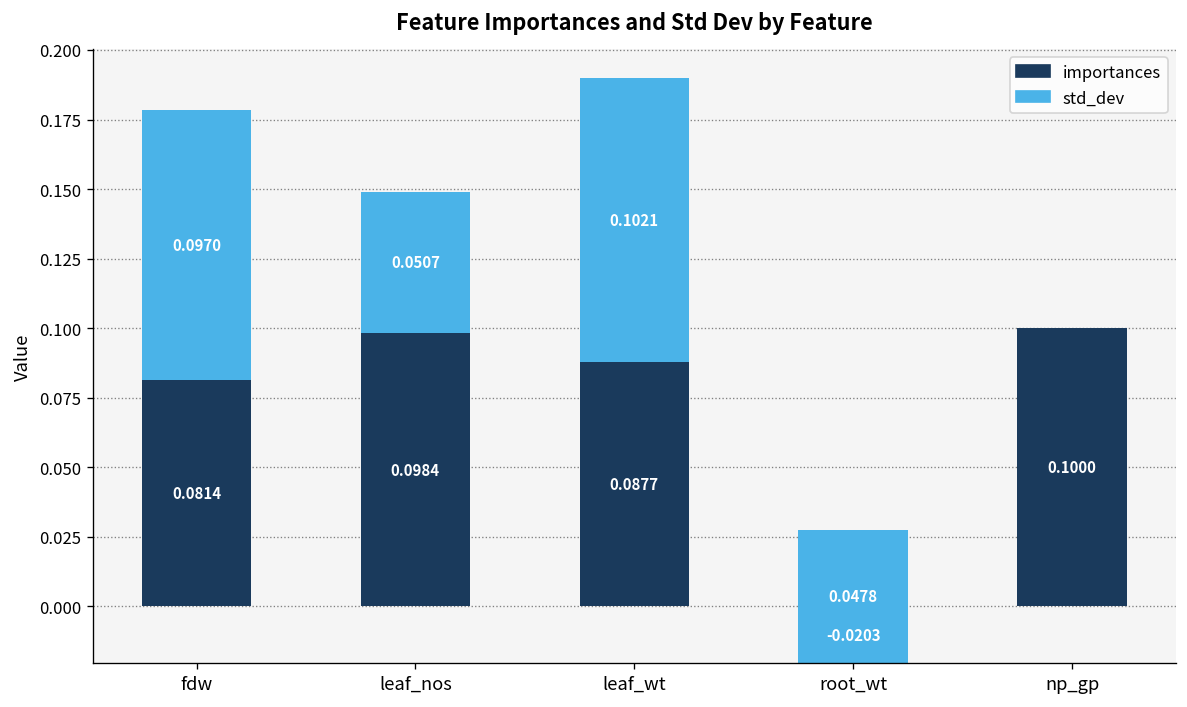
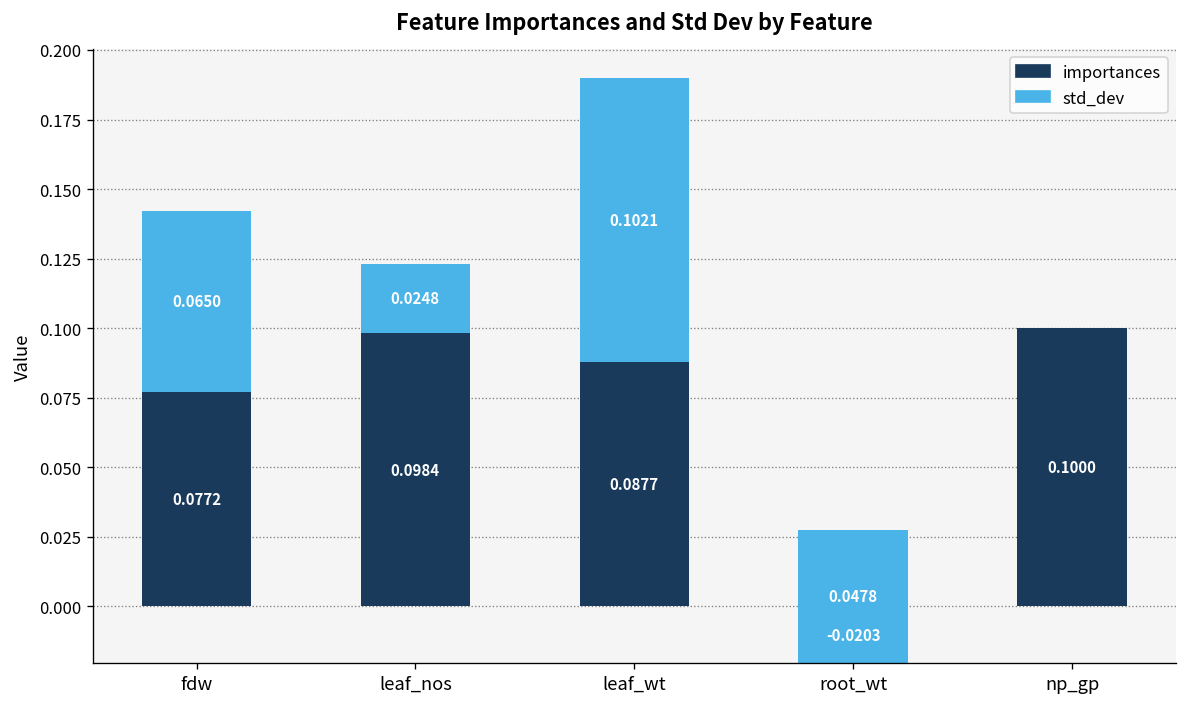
importances, fdw: 0.0814 -> 0.0772
std_dev, fdw: 0.0970 -> 0.0650
std_dev, leaf_nos: 0.0507 -> 0.0248
